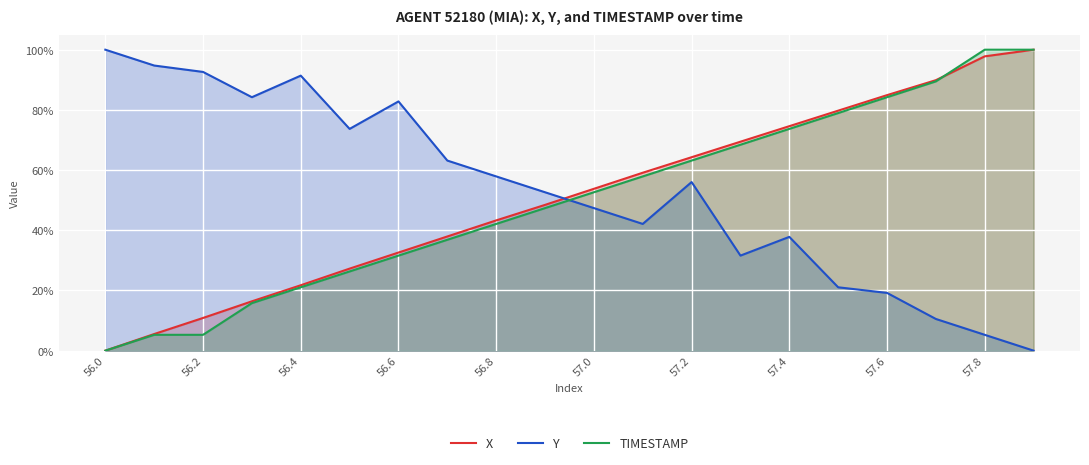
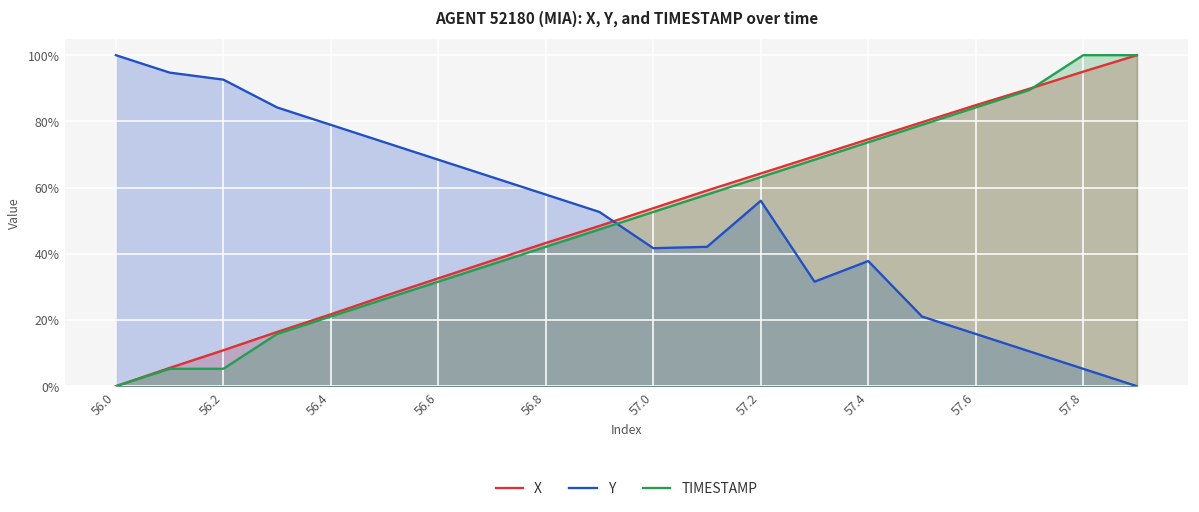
Y, 56.4: 91% -> 79%
Y, 56.6: 83% -> 68%
Y, 57.0: 47% -> 42%
Y, 57.6: 19% -> 16%
X, 57.8: 98% -> 95%
